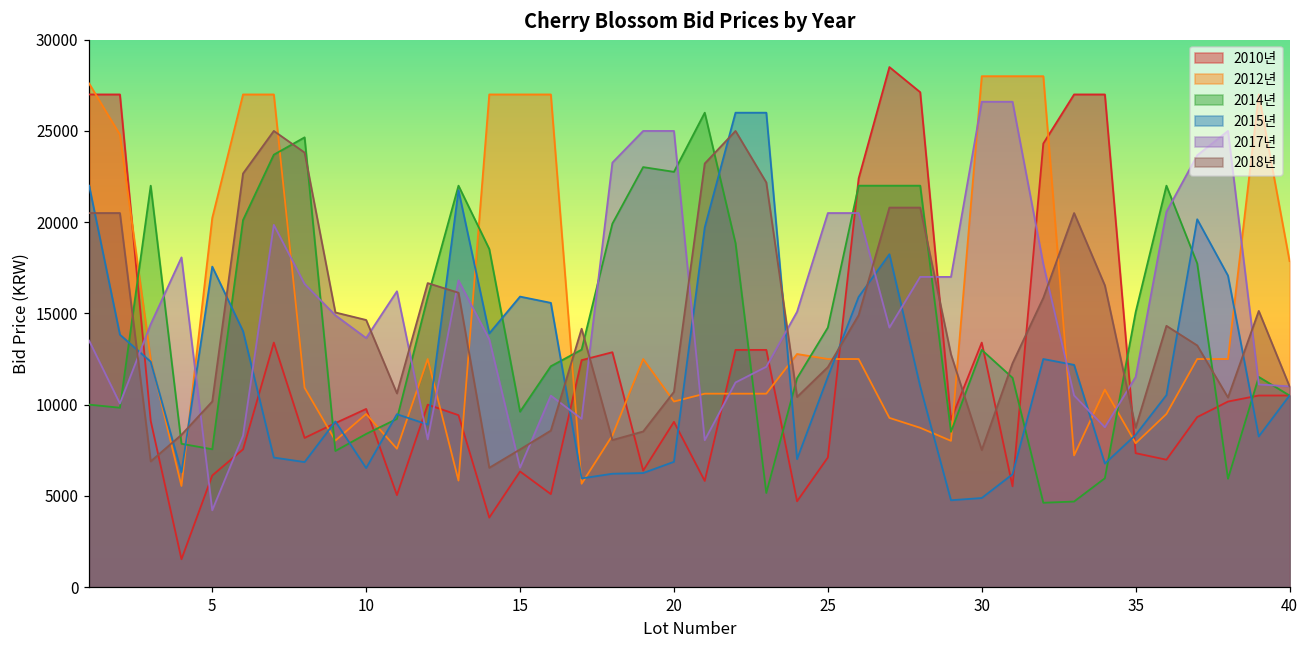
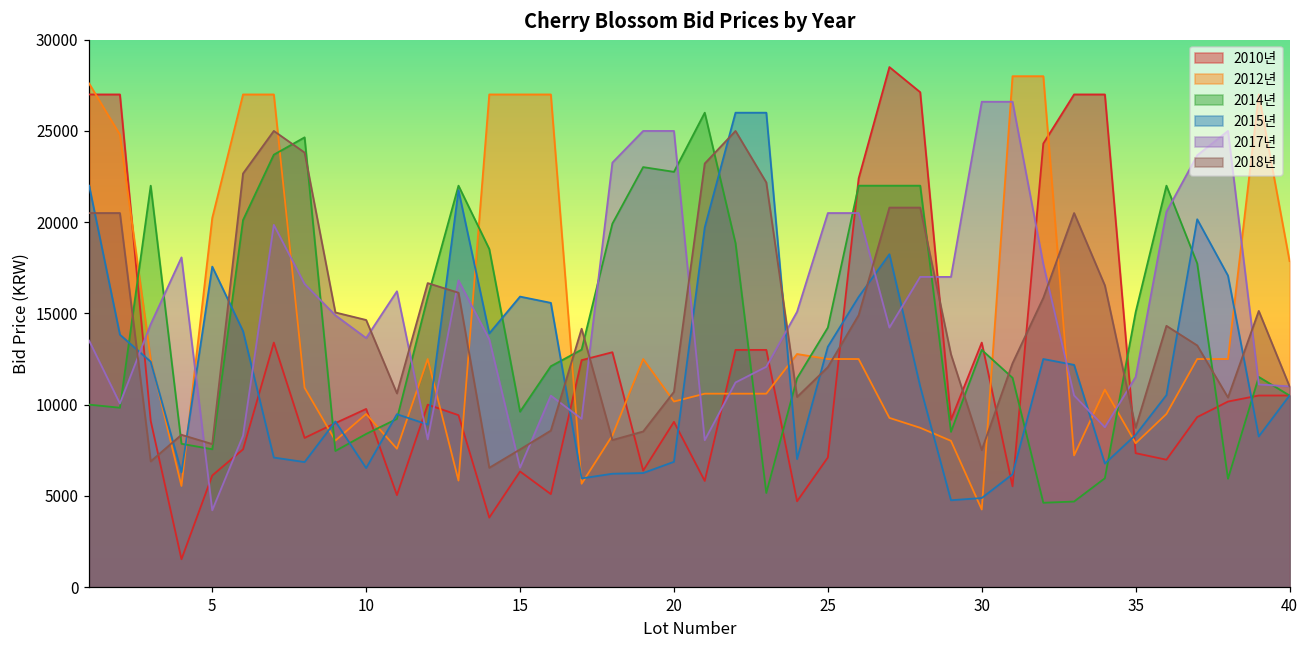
2018년, 5: 10200 -> 7800
2015년, 25: 11500 -> 13200
2012년, 30: 28000 -> 4300
